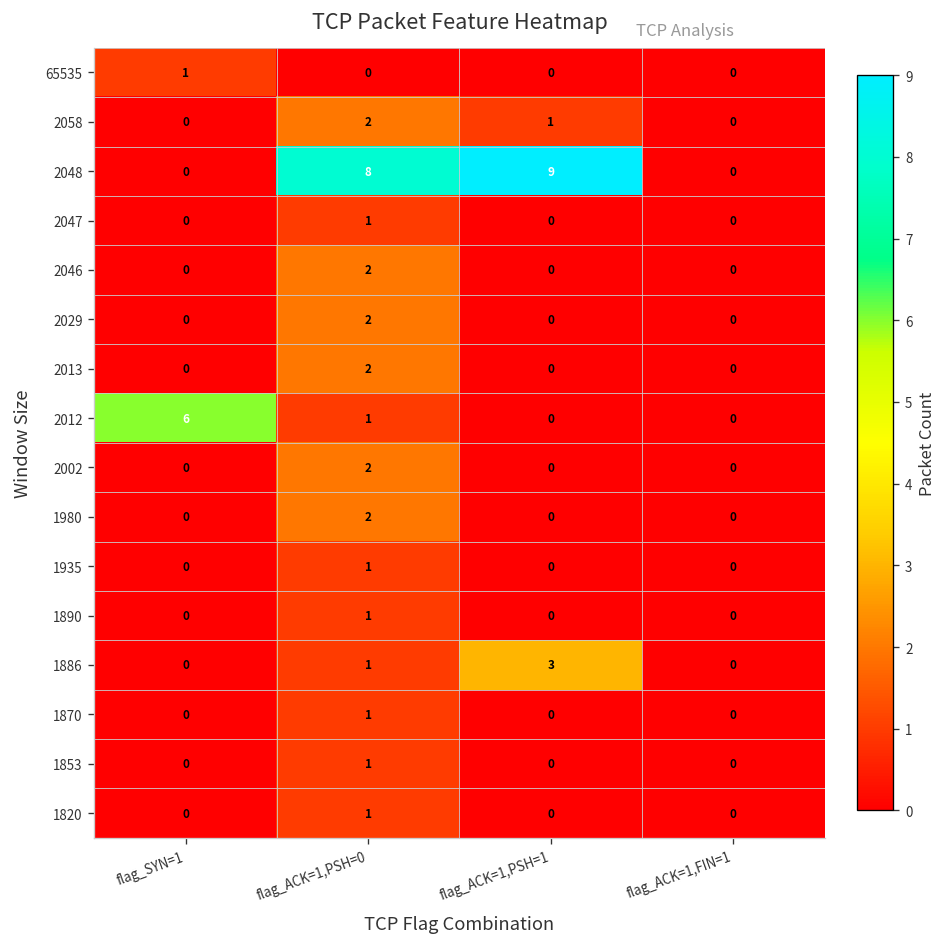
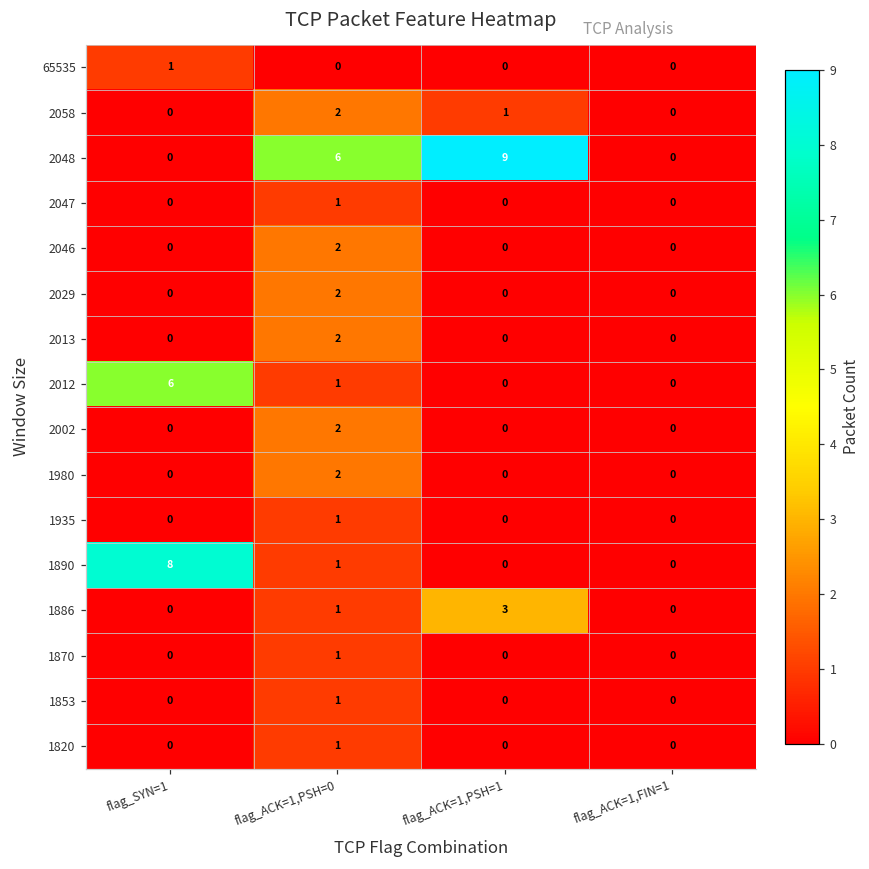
2048, flag_ACK=1,PSH=0: 8 -> 6
1890, flag_SYN=1: 0 -> 8
